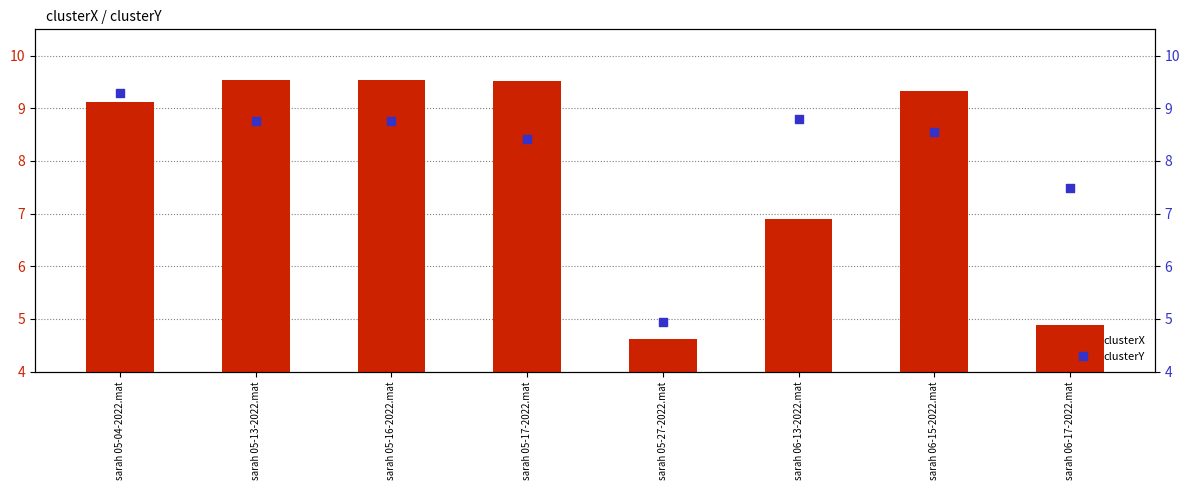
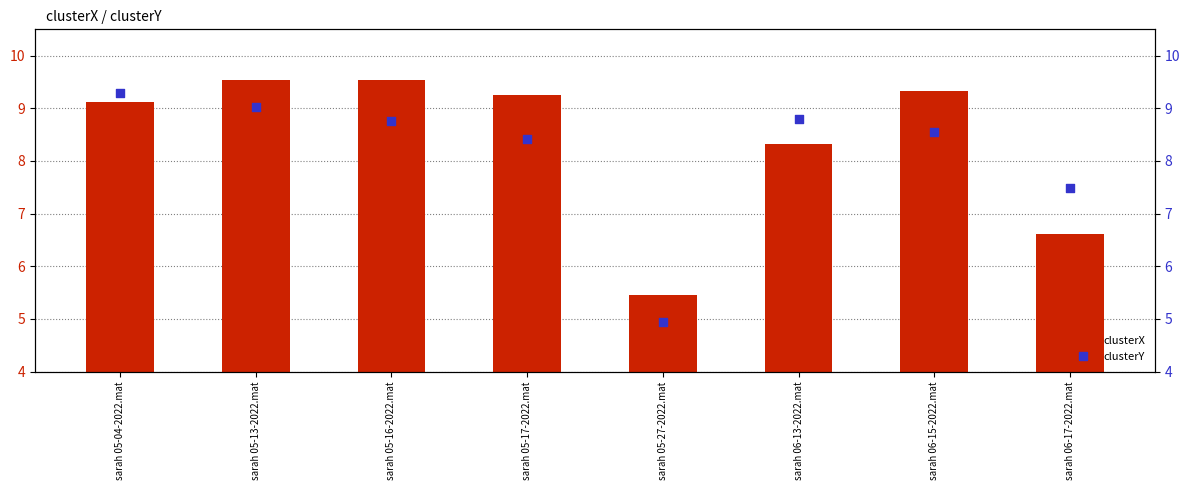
clusterX, sarah 05-17-2022.mat: 9.5 -> 9.3
clusterX, sarah 05-27-2022.mat: 4.6 -> 5.5
clusterX, sarah 06-13-2022.mat: 6.9 -> 8.3
clusterX, sarah 06-17-2022.mat: 4.9 -> 6.6
clusterY, sarah 05-13-2022.mat: 8.8 -> 9.0
